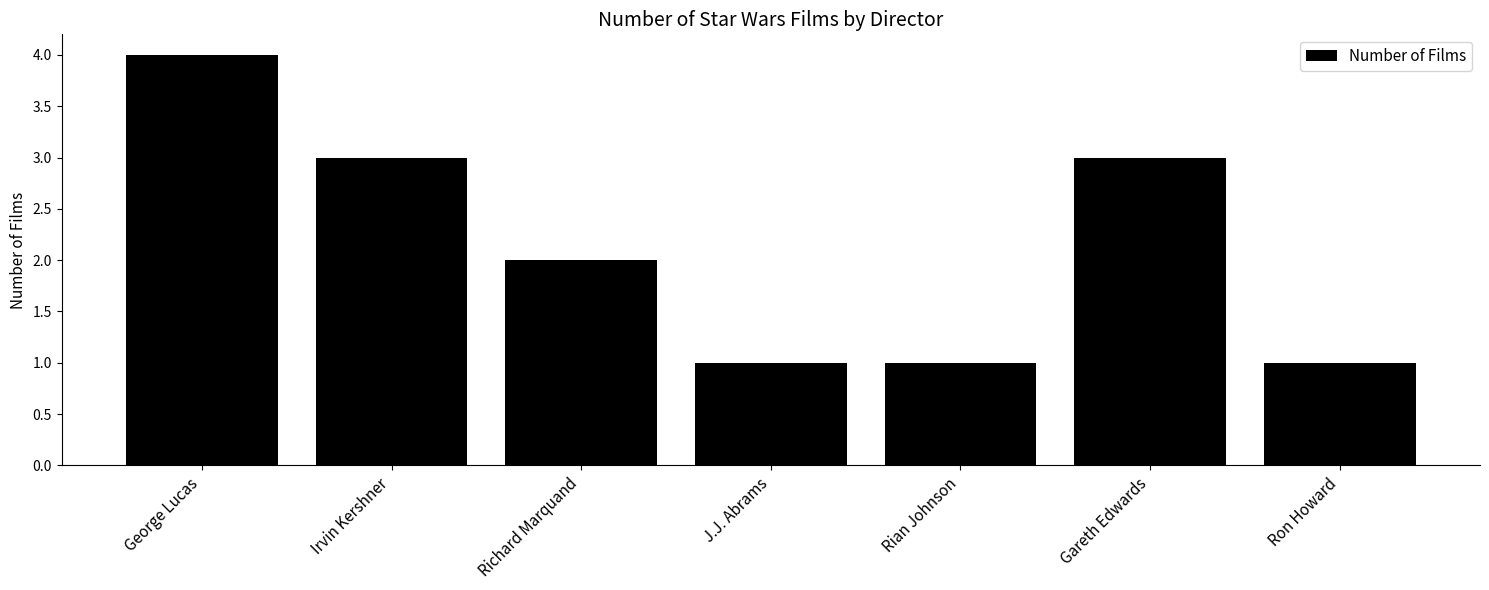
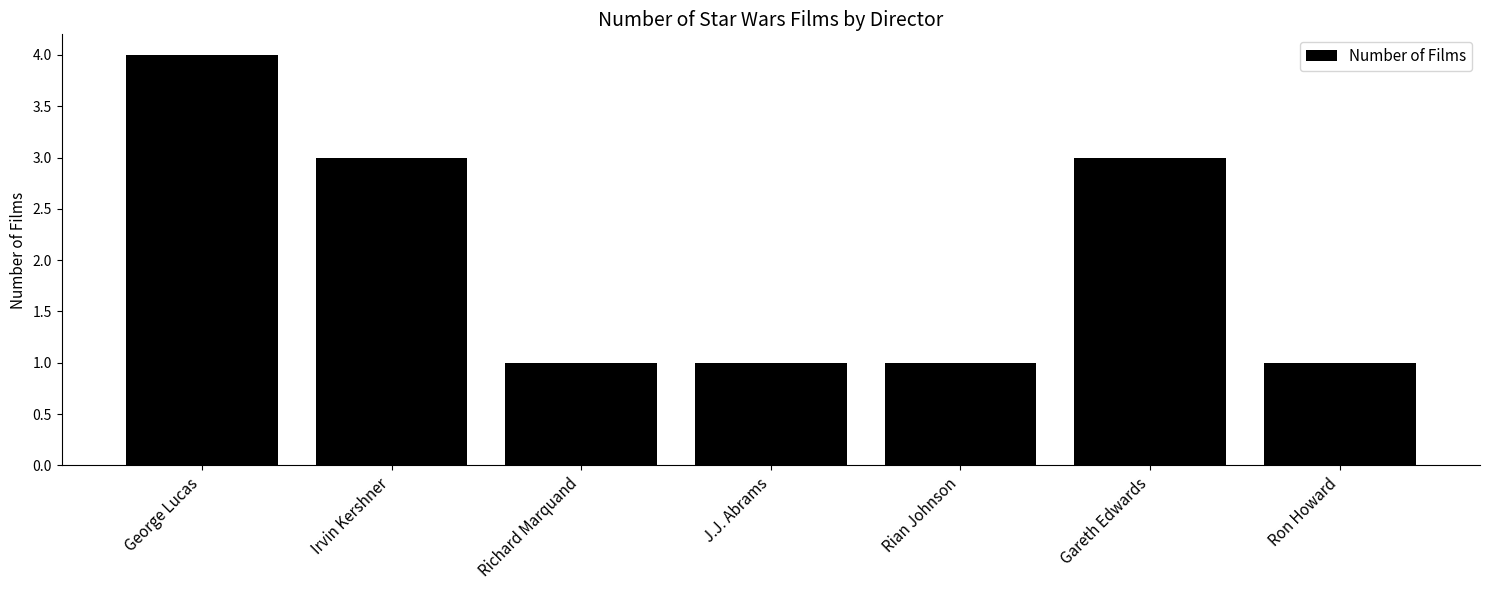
Richard Marquand: 2 -> 1
